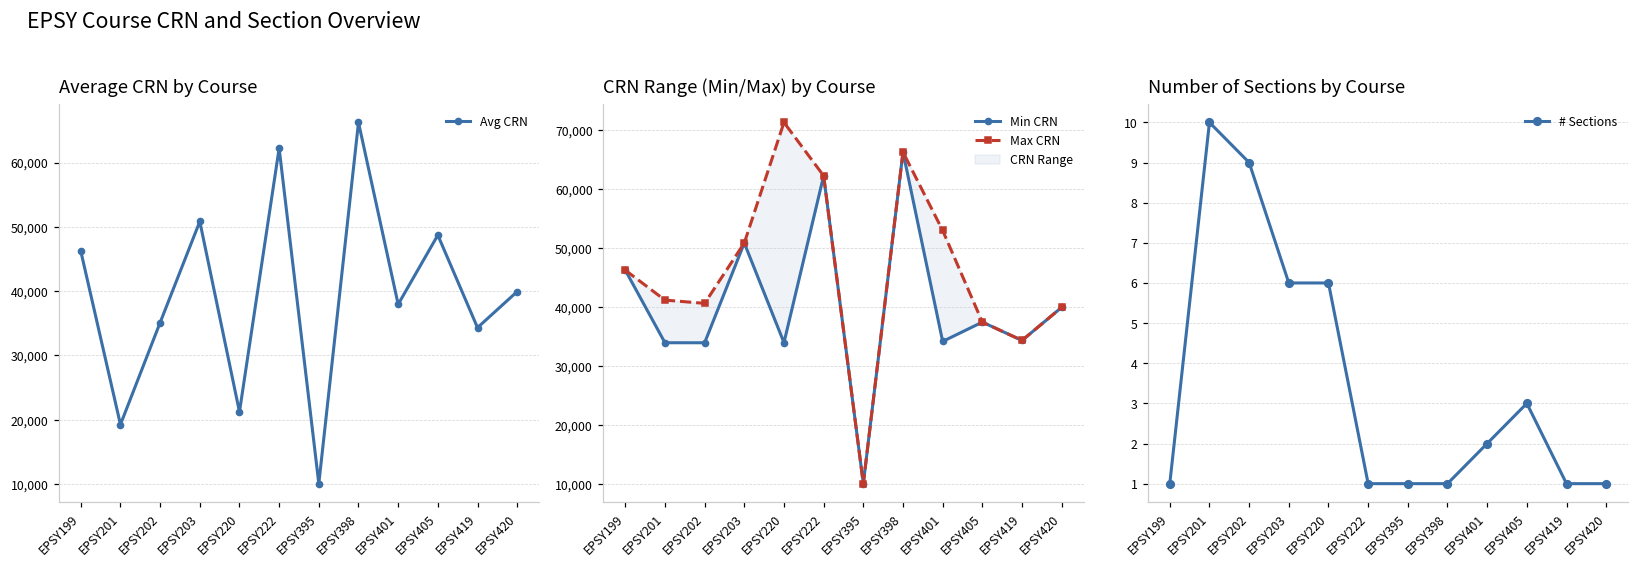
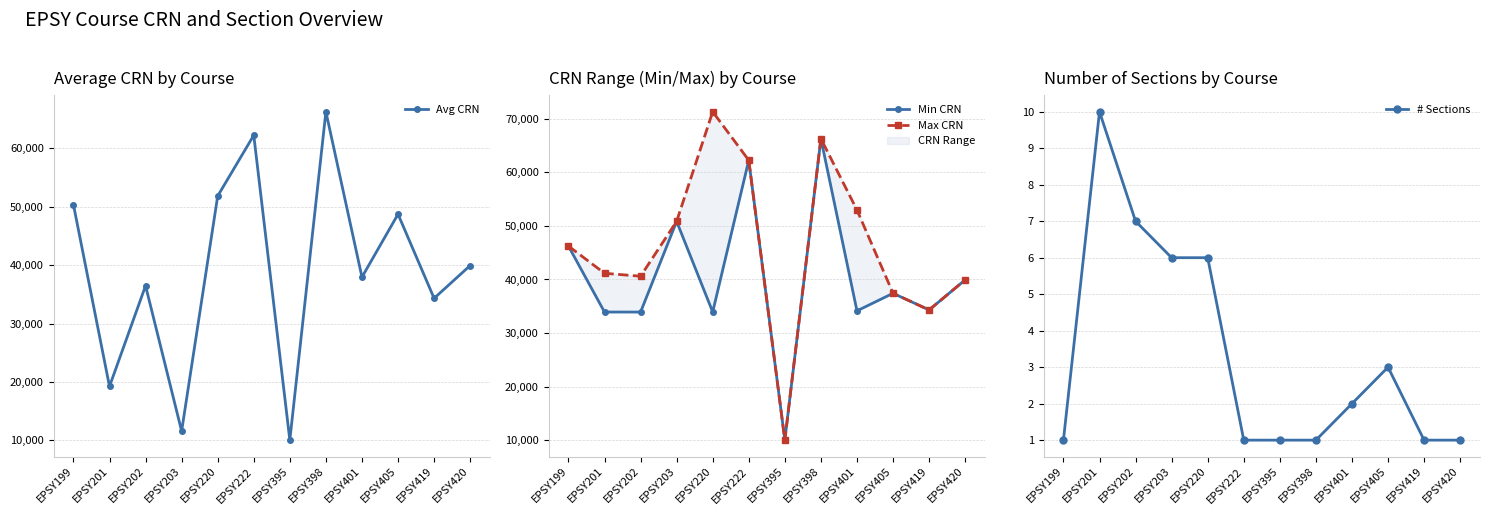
Average CRN by Course, EPSY199: 46,000 -> 50,000
Average CRN by Course, EPSY202: 35,000 -> 36,000
Average CRN by Course, EPSY203: 51,000 -> 12,000
Average CRN by Course, EPSY220: 21,000 -> 52,000
Number of Sections by Course, EPSY202: 9 -> 7
